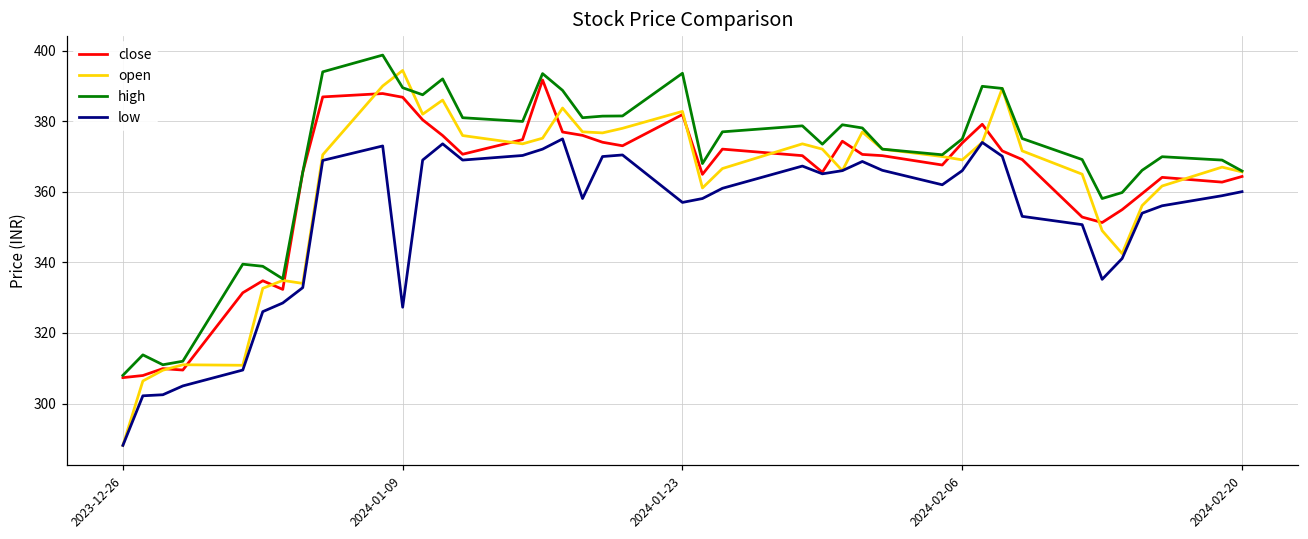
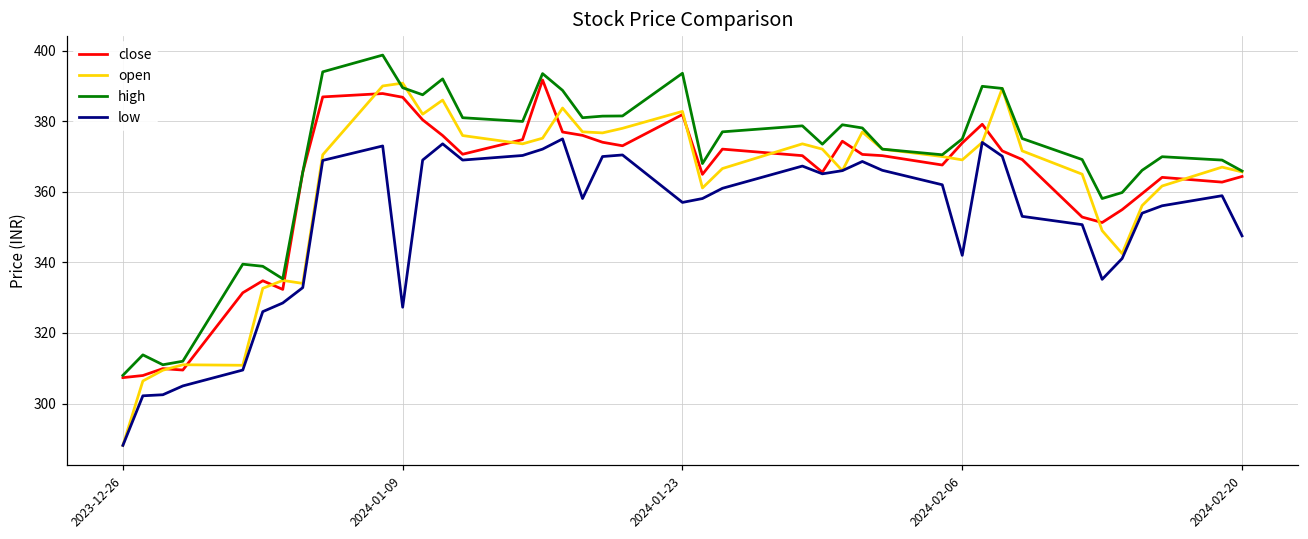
open, 2024-01-09: 394 -> 391
low, 2024-02-06: 366 -> 342
low, 2024-02-20: 360 -> 348
